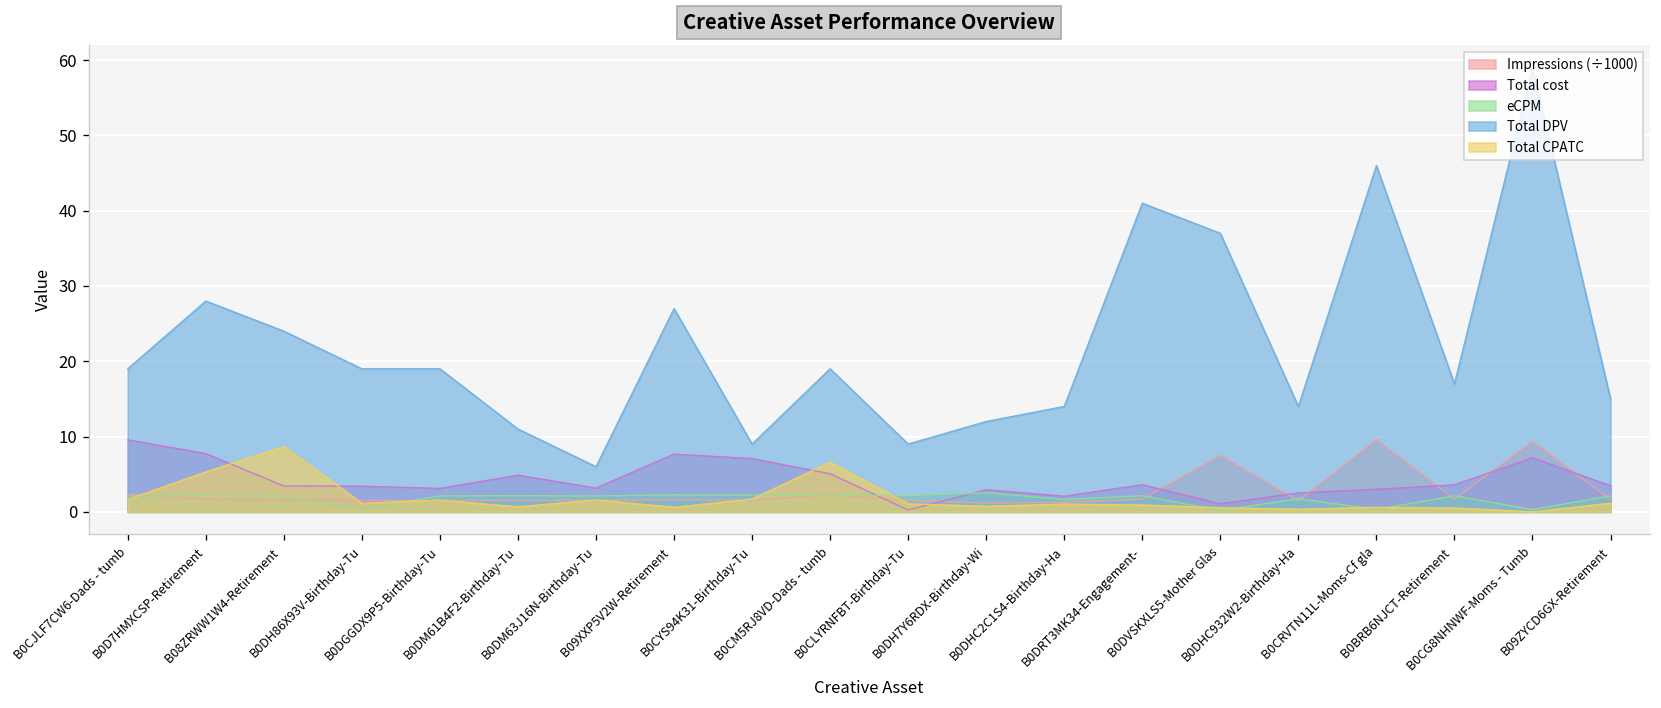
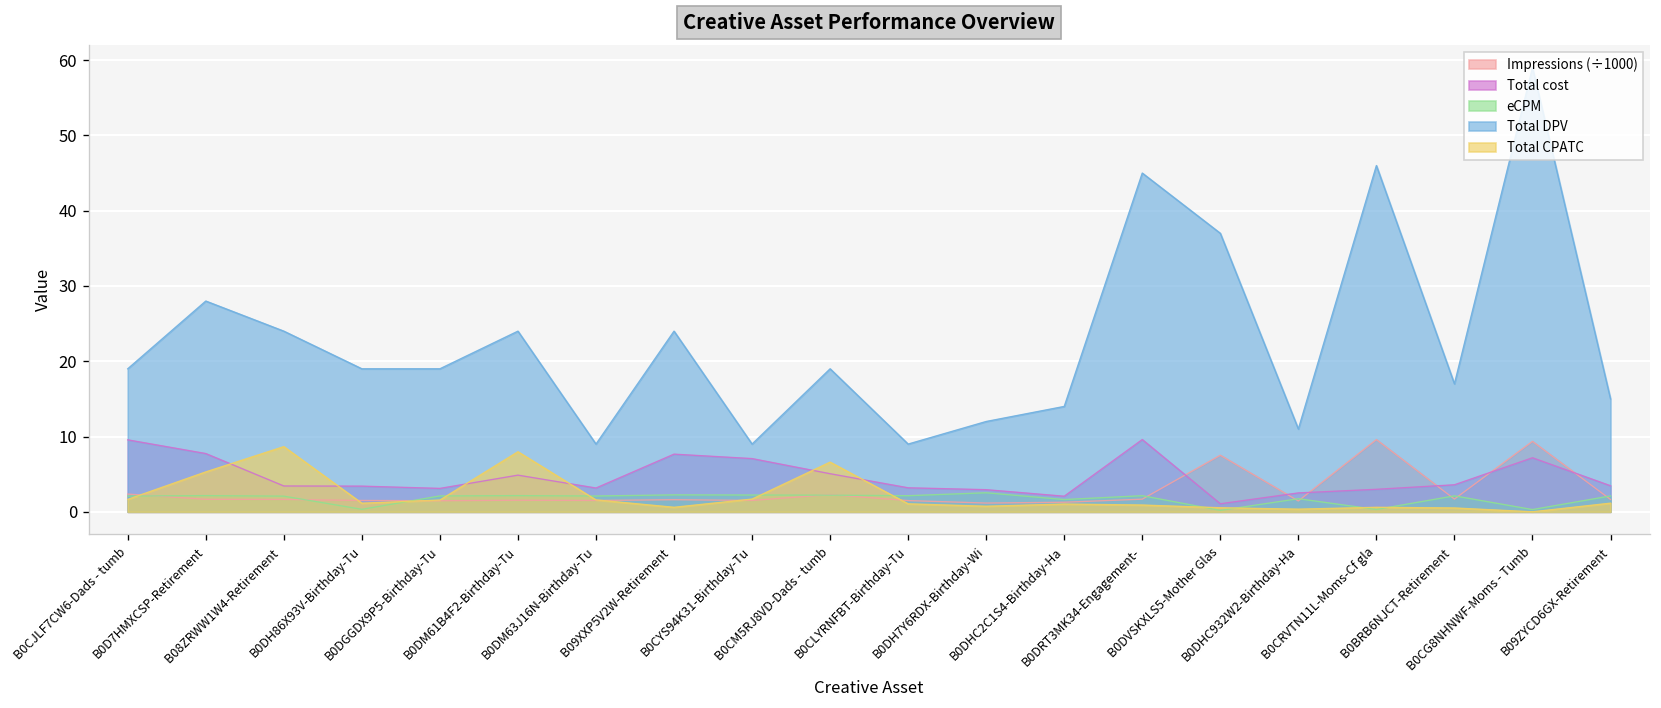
Total DPV, B0DM61B4F2-Birthday-Tu: 11 -> 24
Total CPATC, B0DM61B4F2-Birthday-Tu: 1 -> 8
Total DPV, B0DM63J16N-Birthday-Tu: 6 -> 9
Total DPV, B09XXP5V2W-Retirement: 27 -> 24
Total cost, B0CLYRNFBT-Birthday-Tu: 0 -> 3
Total cost, B0DRT3MK34-Engagement-: 4 -> 10
Total DPV, B0DRT3MK34-Engagement-: 41 -> 45
Total DPV, B0DHC932W2-Birthday-Ha: 14 -> 11
